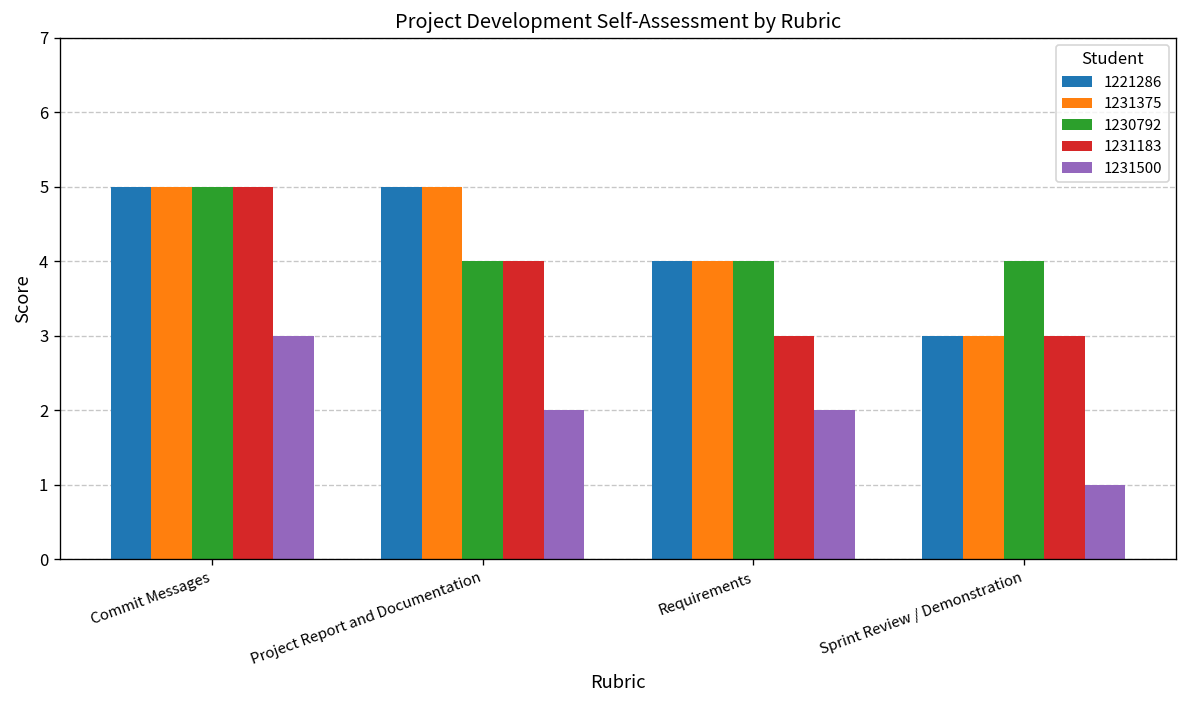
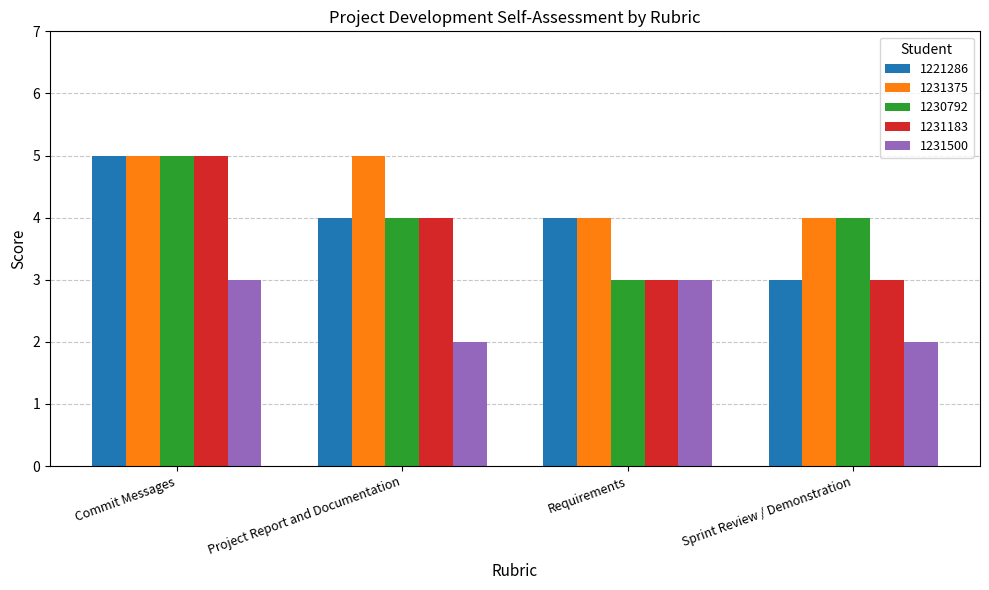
1221286, Project Report and Documentation: 5 -> 4
1230792, Requirements: 4 -> 3
1231500, Requirements: 2 -> 3
1231375, Sprint Review / Demonstration: 3 -> 4
1231500, Sprint Review / Demonstration: 1 -> 2
